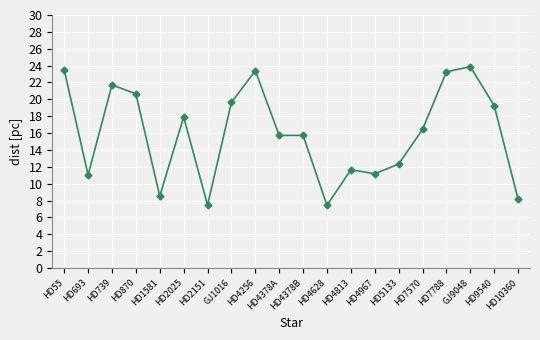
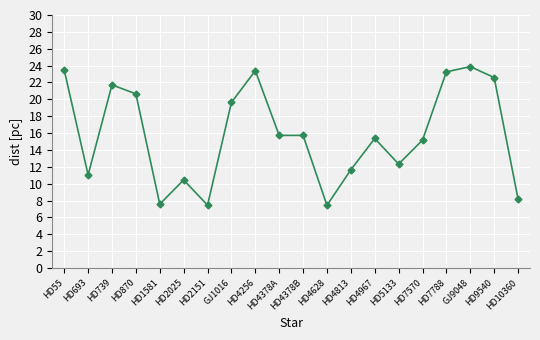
HD1581: 9 -> 8
HD2025: 18 -> 10
HD4967: 11 -> 15
HD7570: 16 -> 15
HD9540: 19 -> 23
